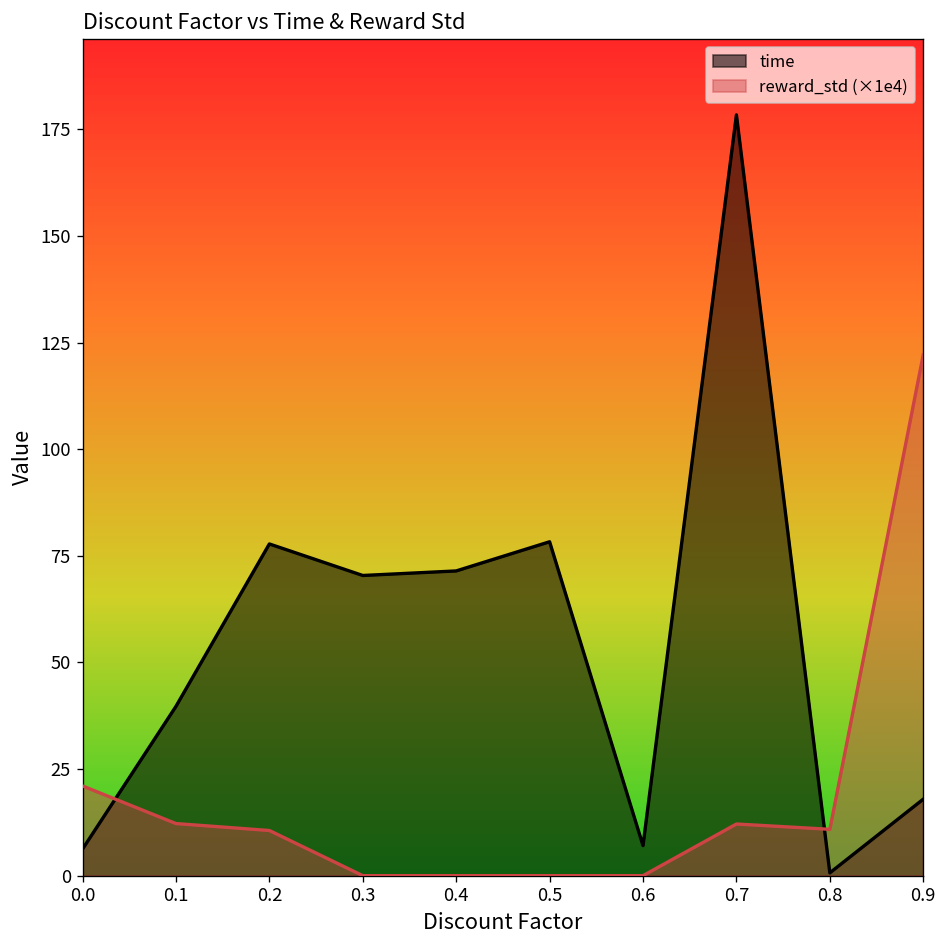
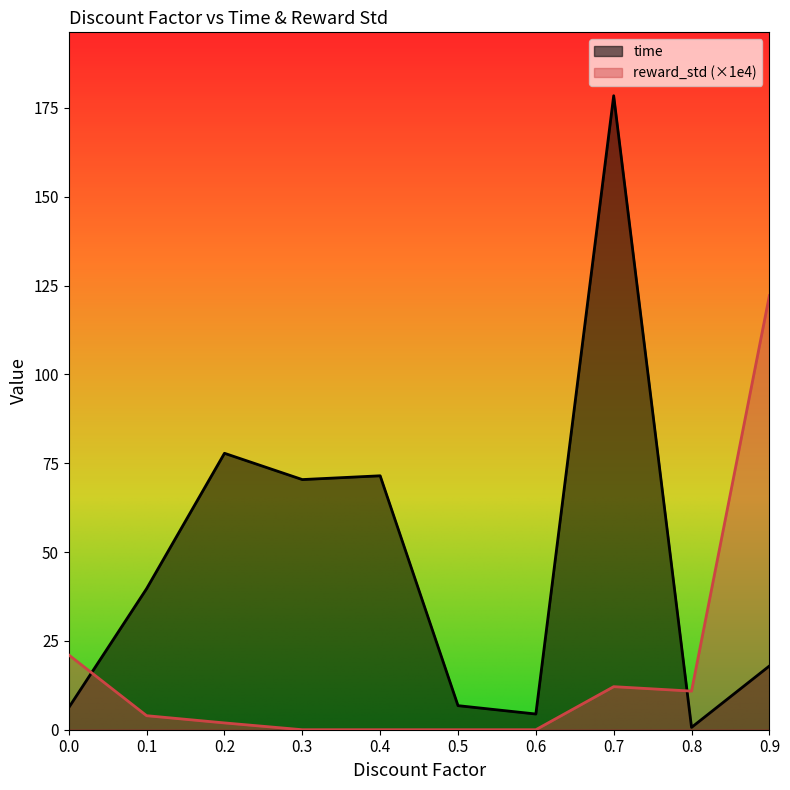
reward_std (×1e4), 0.1: 12 -> 4
reward_std (×1e4), 0.2: 11 -> 2
time, 0.5: 78 -> 7
time, 0.6: 7 -> 4
